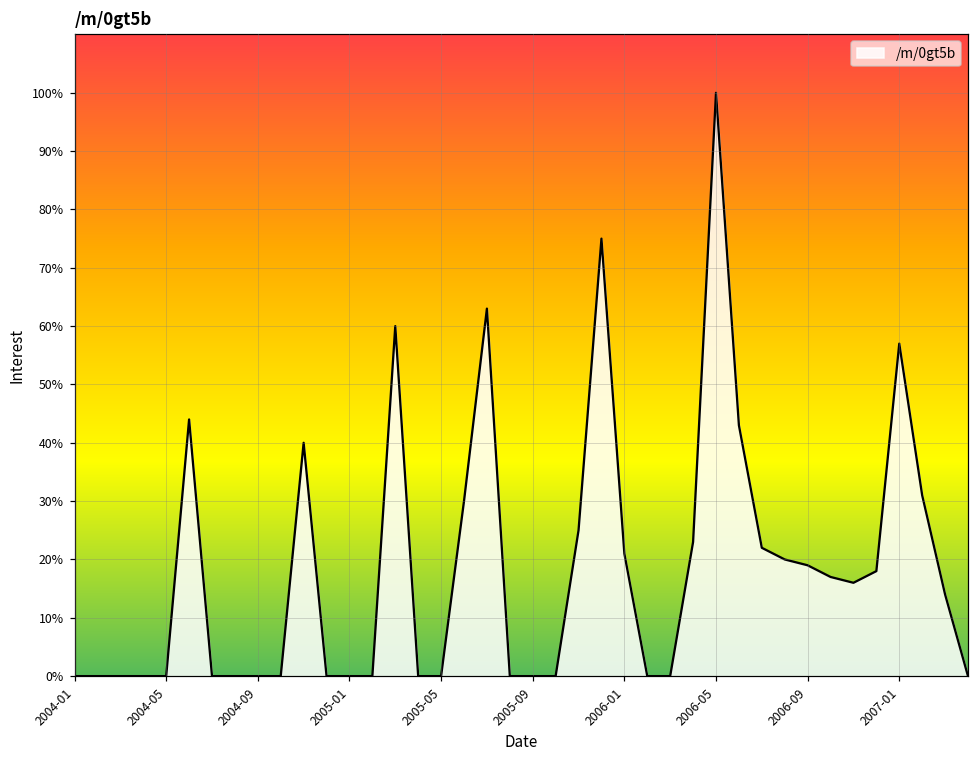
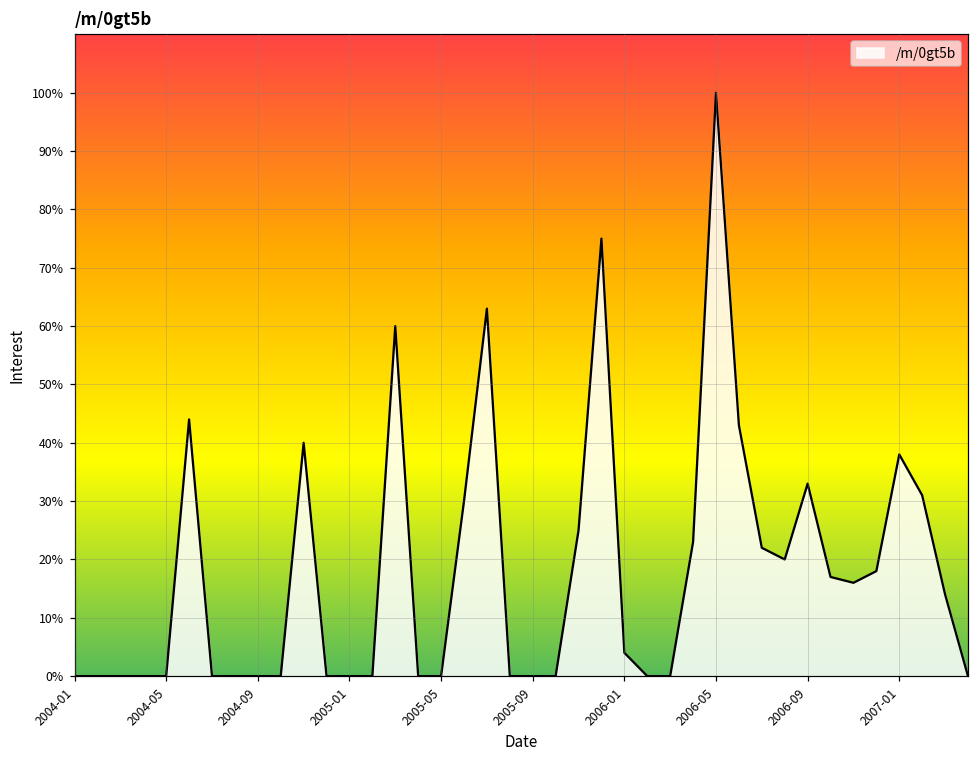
2006-01: 21% -> 4%
2006-09: 19% -> 33%
2007-01: 57% -> 38%
